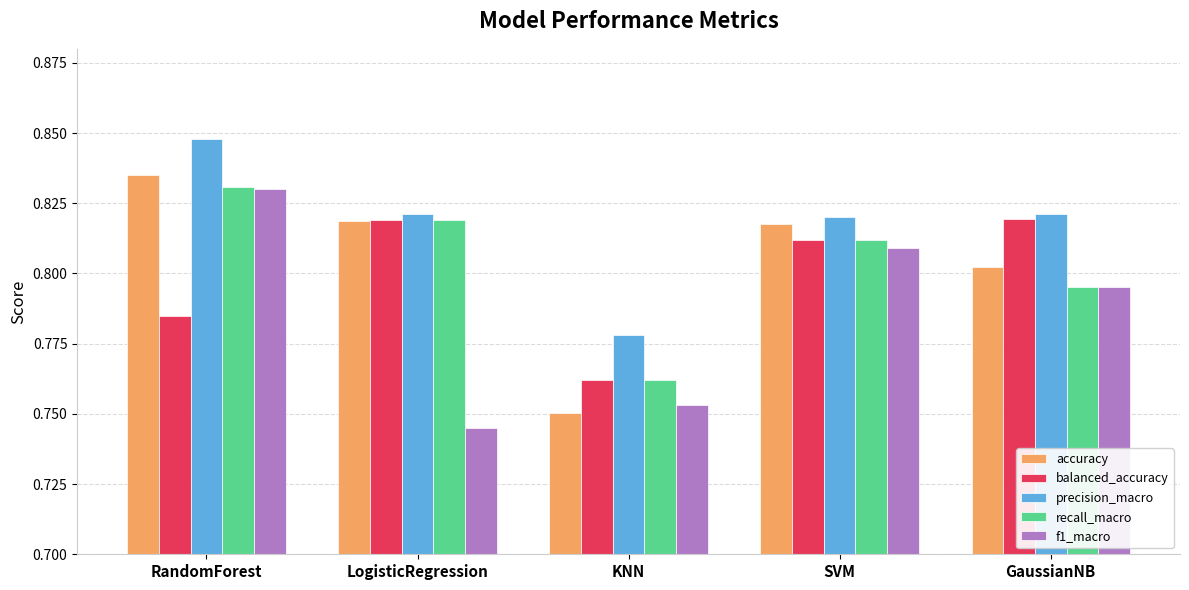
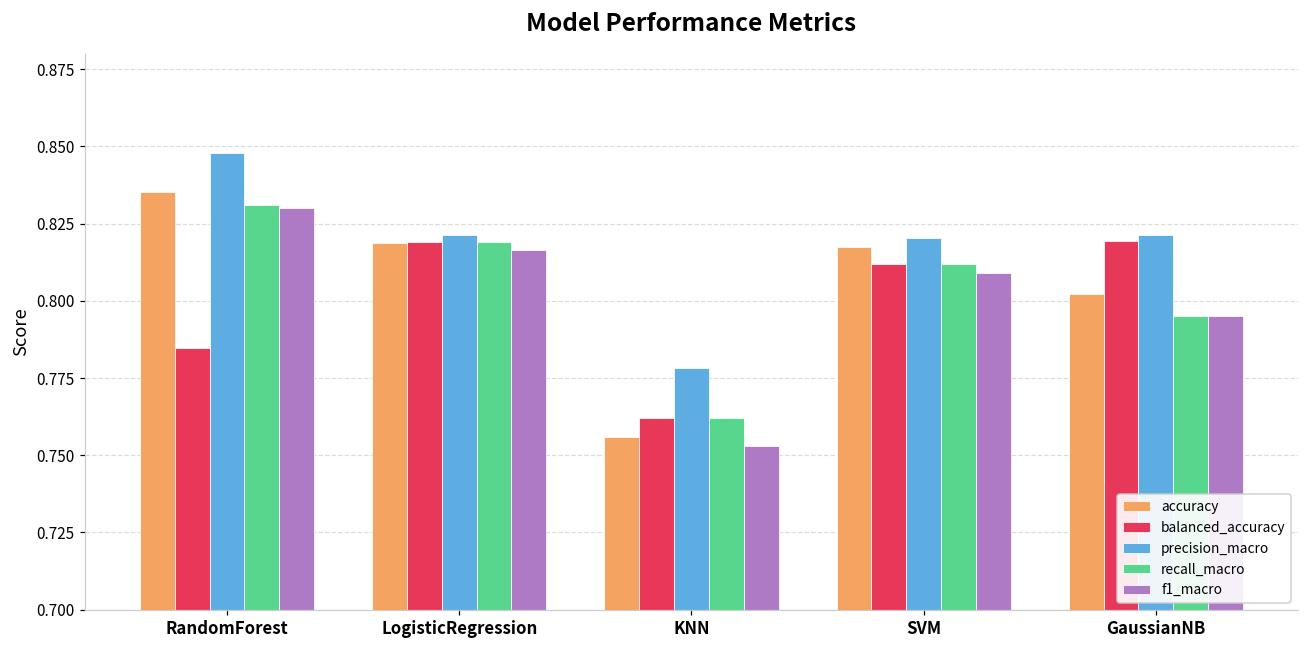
f1_macro, LogisticRegression: 0.745 -> 0.816
accuracy, KNN: 0.750 -> 0.756
